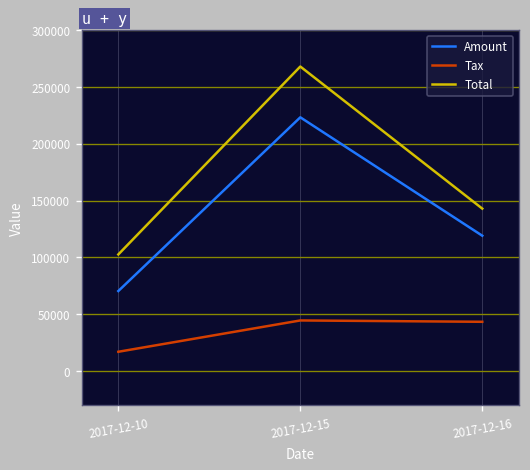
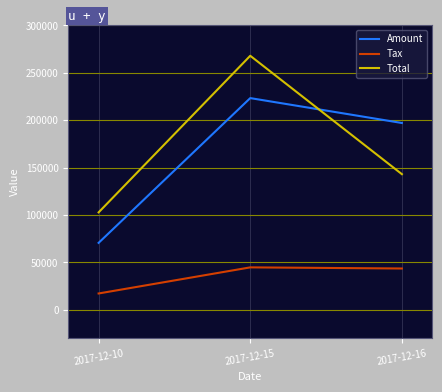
Amount, 2017-12-16: 120000 -> 200000
